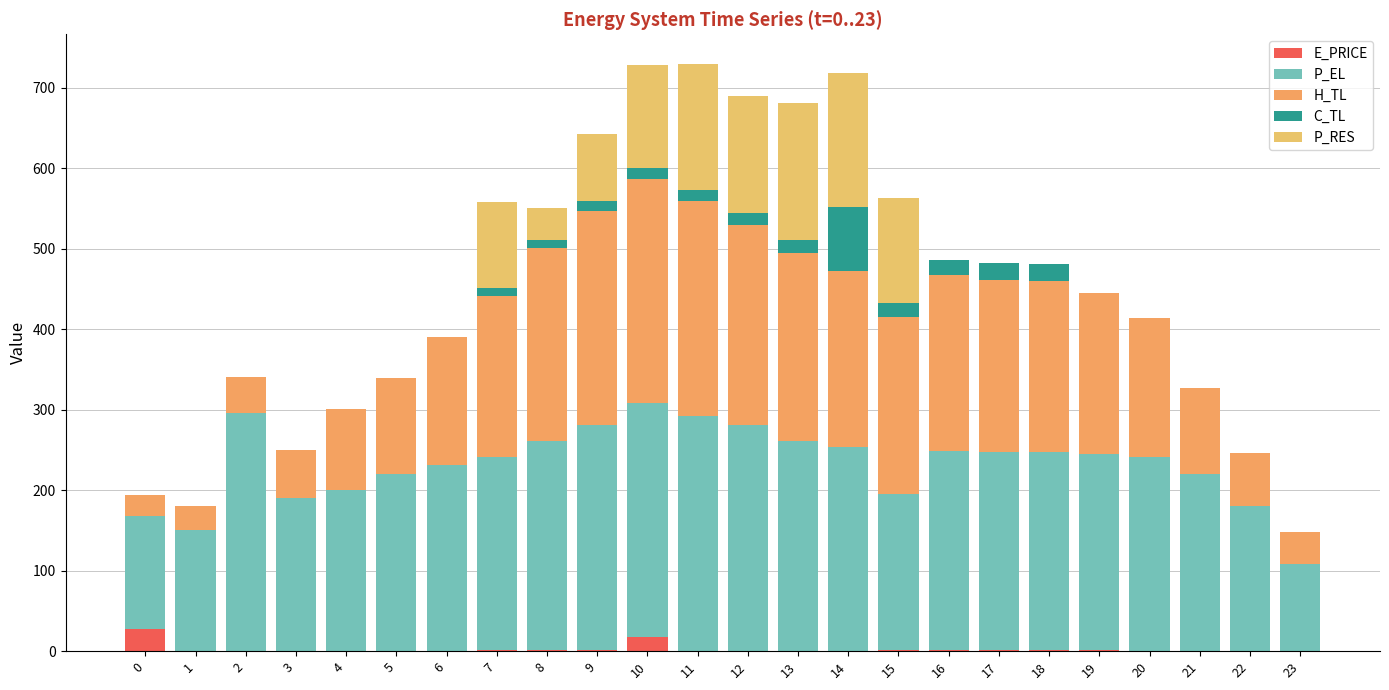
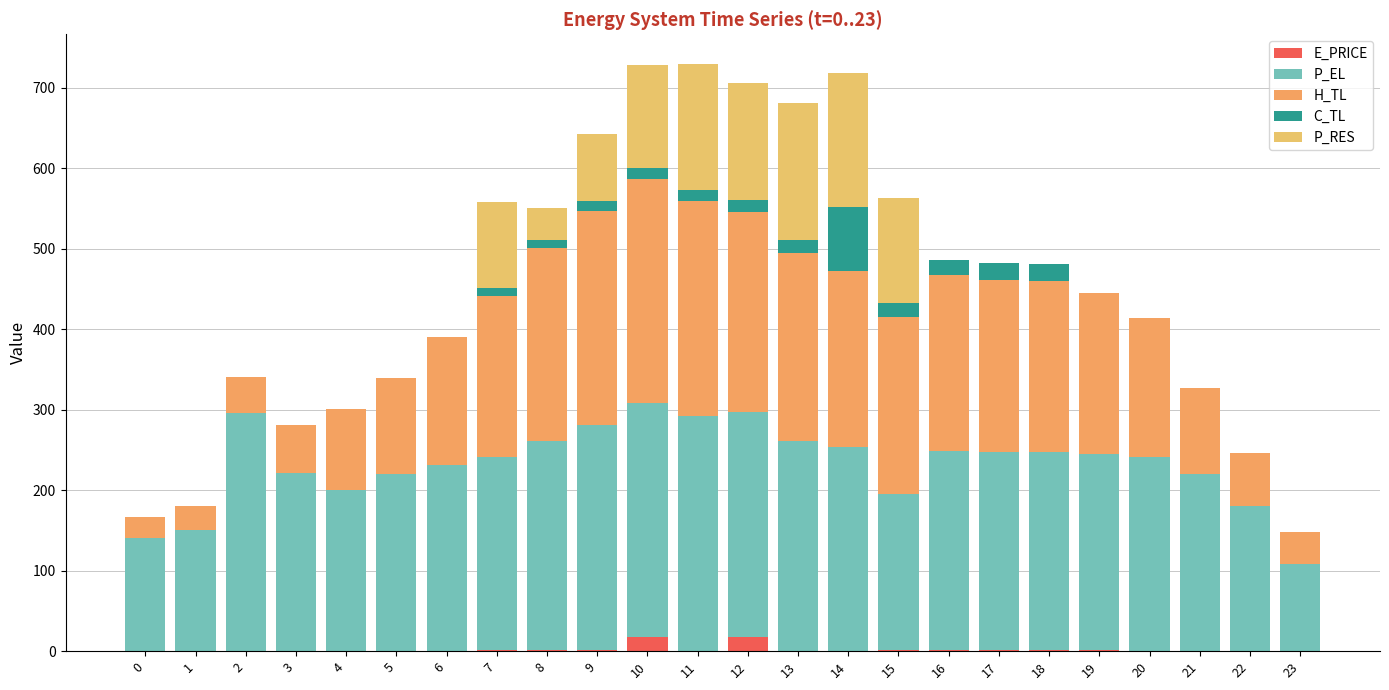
E_PRICE, 0: 30 -> 0
P_EL, 3: 190 -> 220
E_PRICE, 12: 0 -> 20
